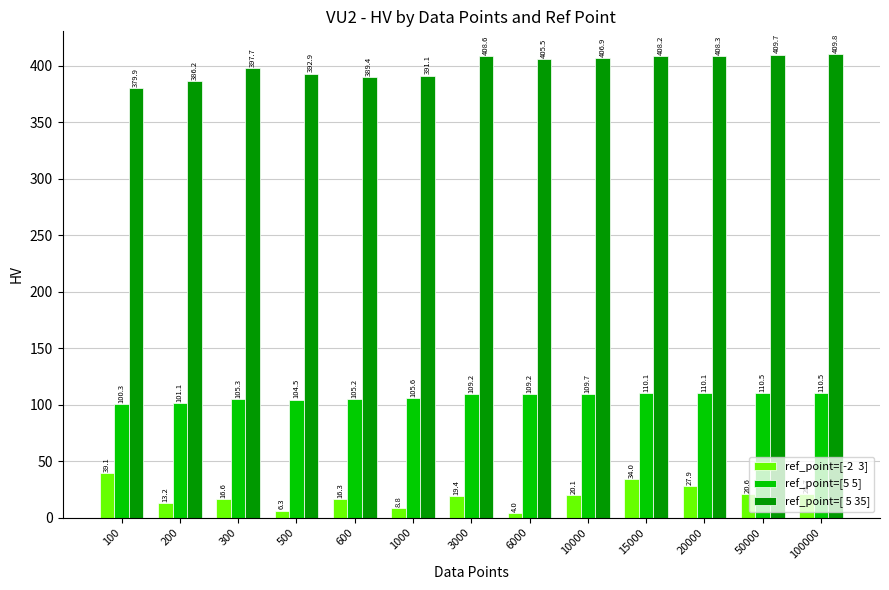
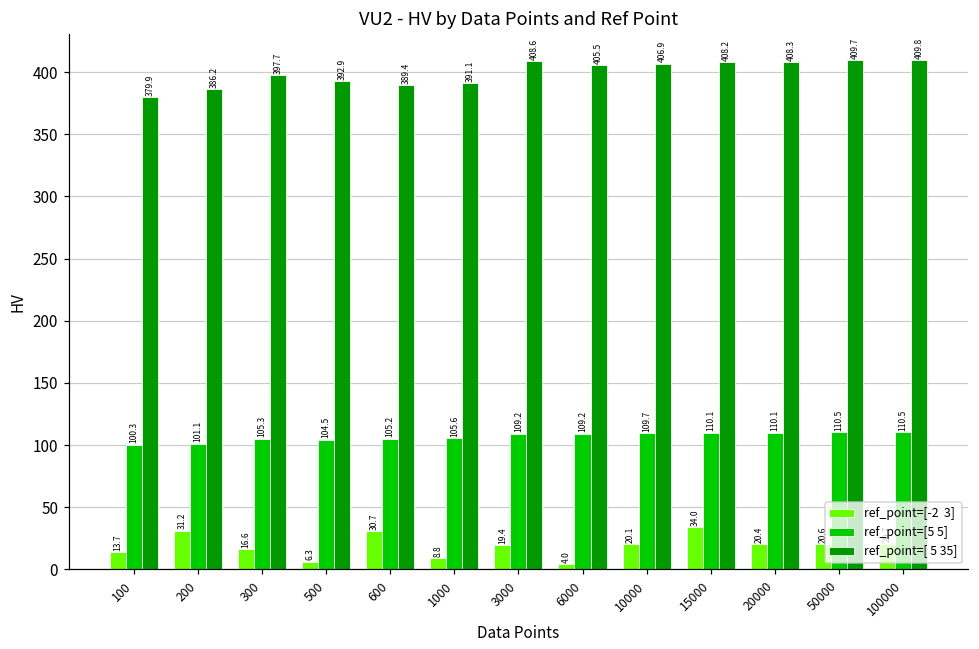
ref_point=[-2 3], 100: 39.1 -> 13.7
ref_point=[-2 3], 200: 13.2 -> 31.2
ref_point=[-2 3], 600: 16.3 -> 30.7
ref_point=[-2 3], 20000: 27.9 -> 20.4
